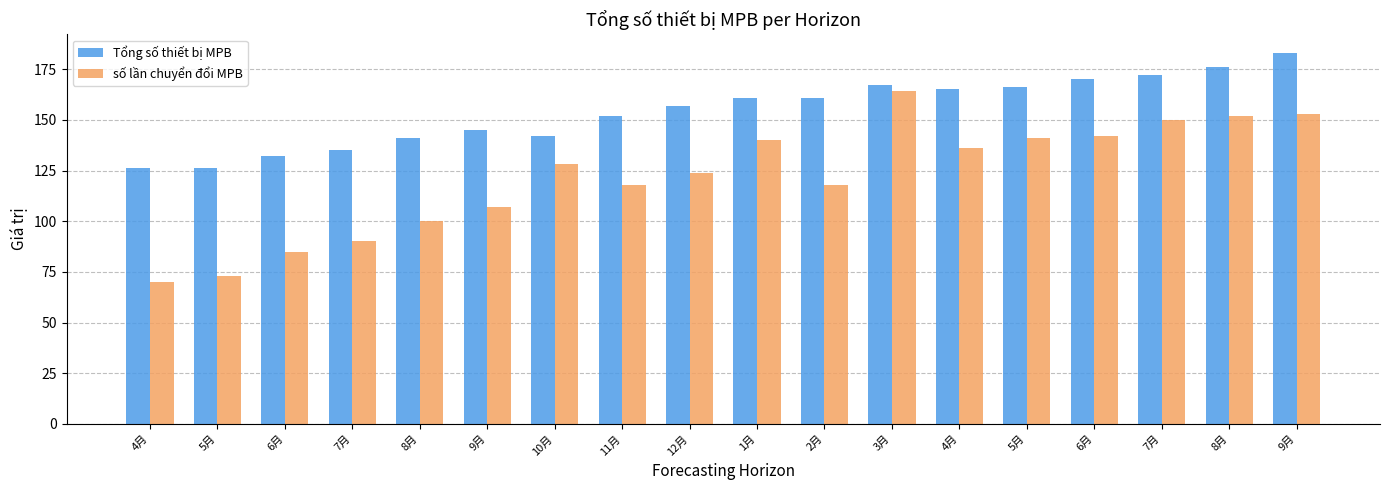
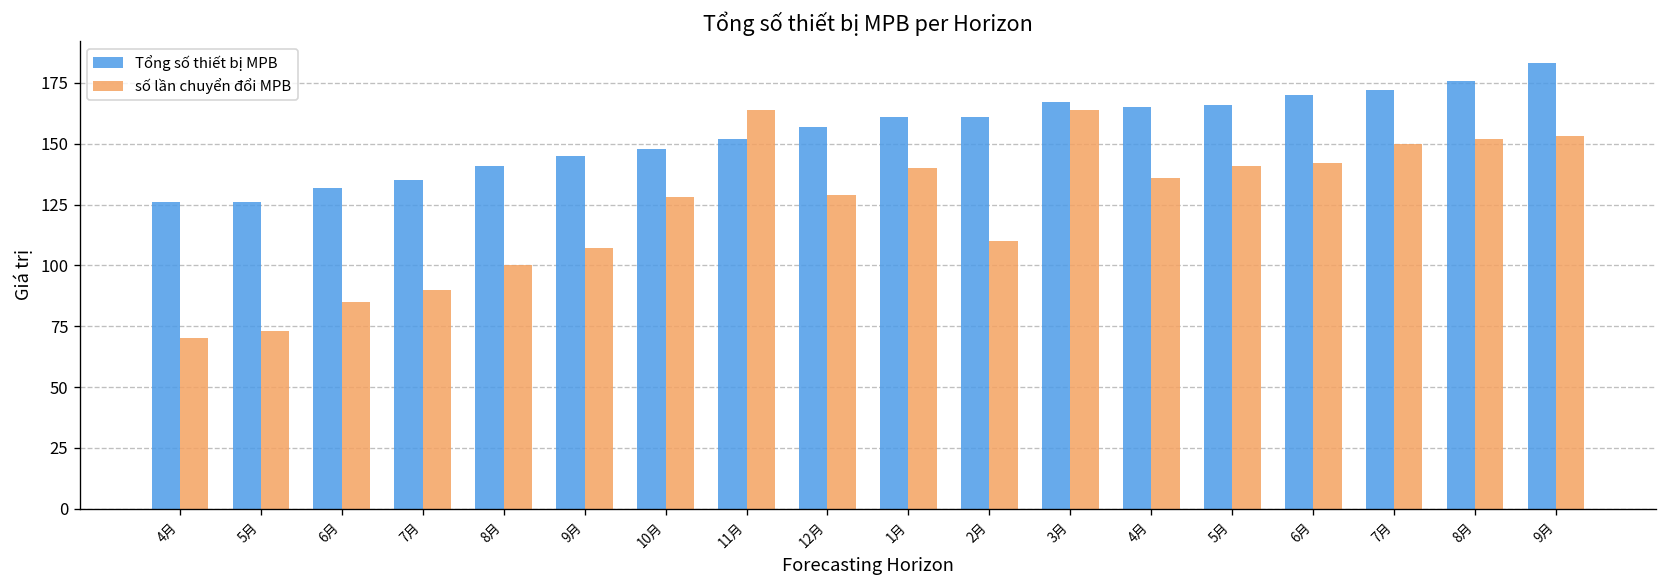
Tổng số thiết bị MPB, 10月: 142 -> 148
số lần chuyển đổi MPB, 11月: 118 -> 164
số lần chuyển đổi MPB, 12月: 124 -> 129
số lần chuyển đổi MPB, 2月: 118 -> 110
